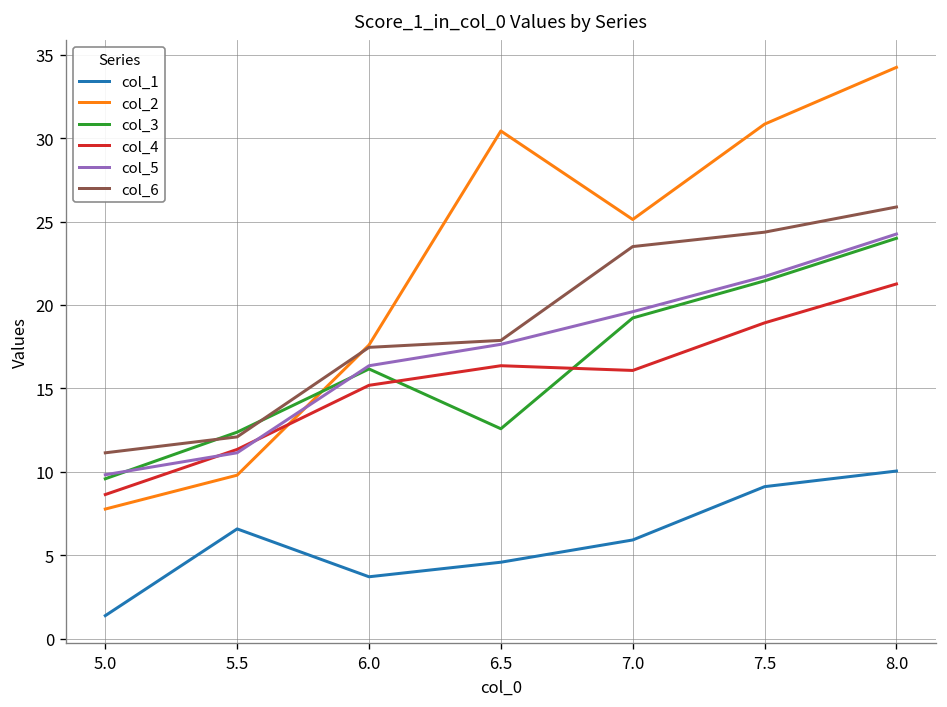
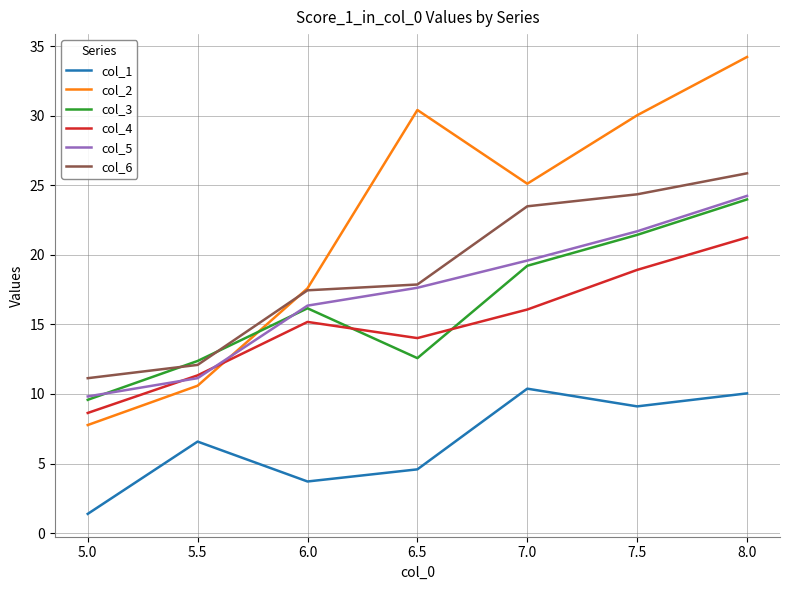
col_2, 5.5: 9.8 -> 10.6
col_4, 6.5: 16.4 -> 14.0
col_1, 7.0: 5.9 -> 10.4
col_2, 7.5: 30.8 -> 30.0
